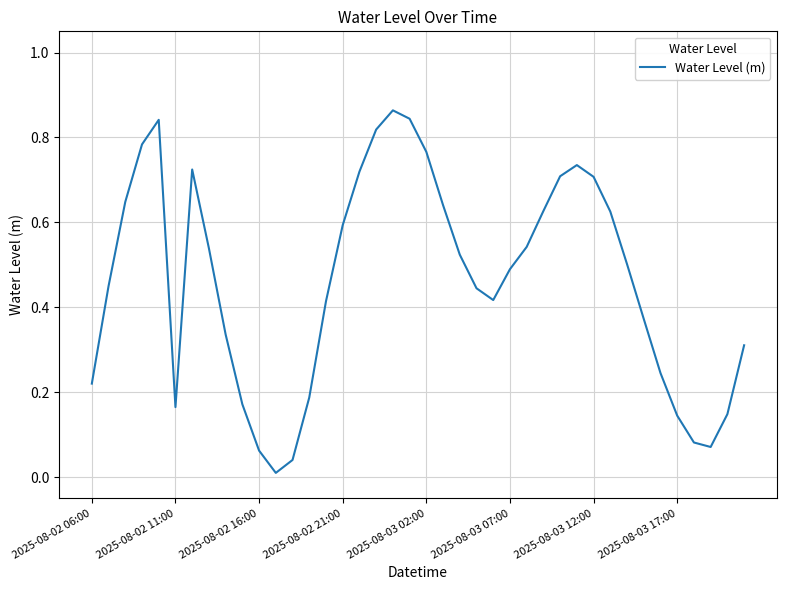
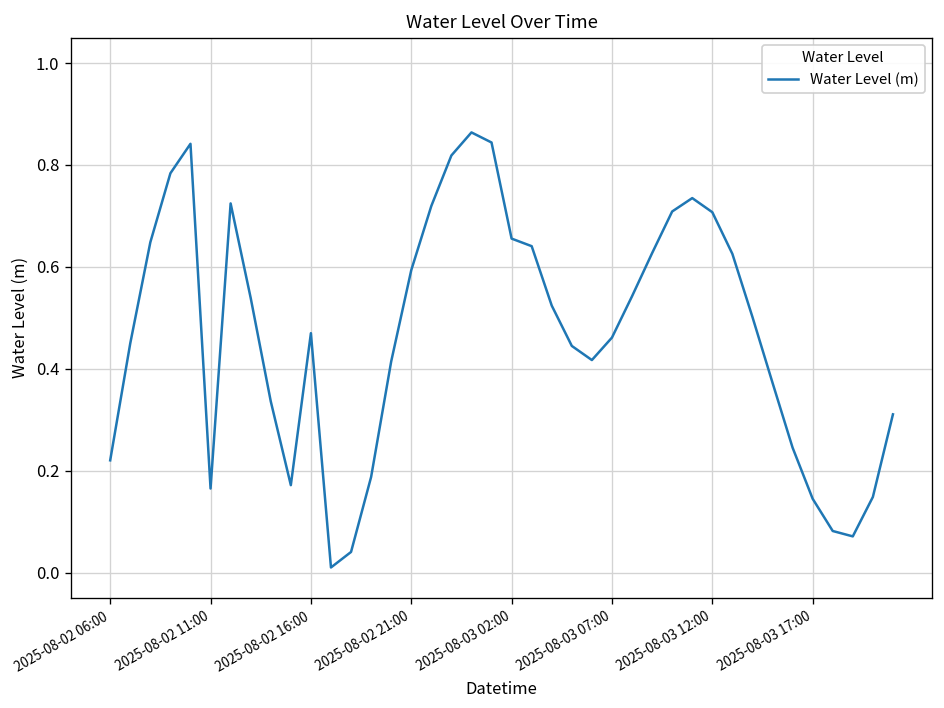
2025-08-02 16:00: 0.06 -> 0.47
2025-08-03 02:00: 0.77 -> 0.66
2025-08-03 07:00: 0.49 -> 0.46
